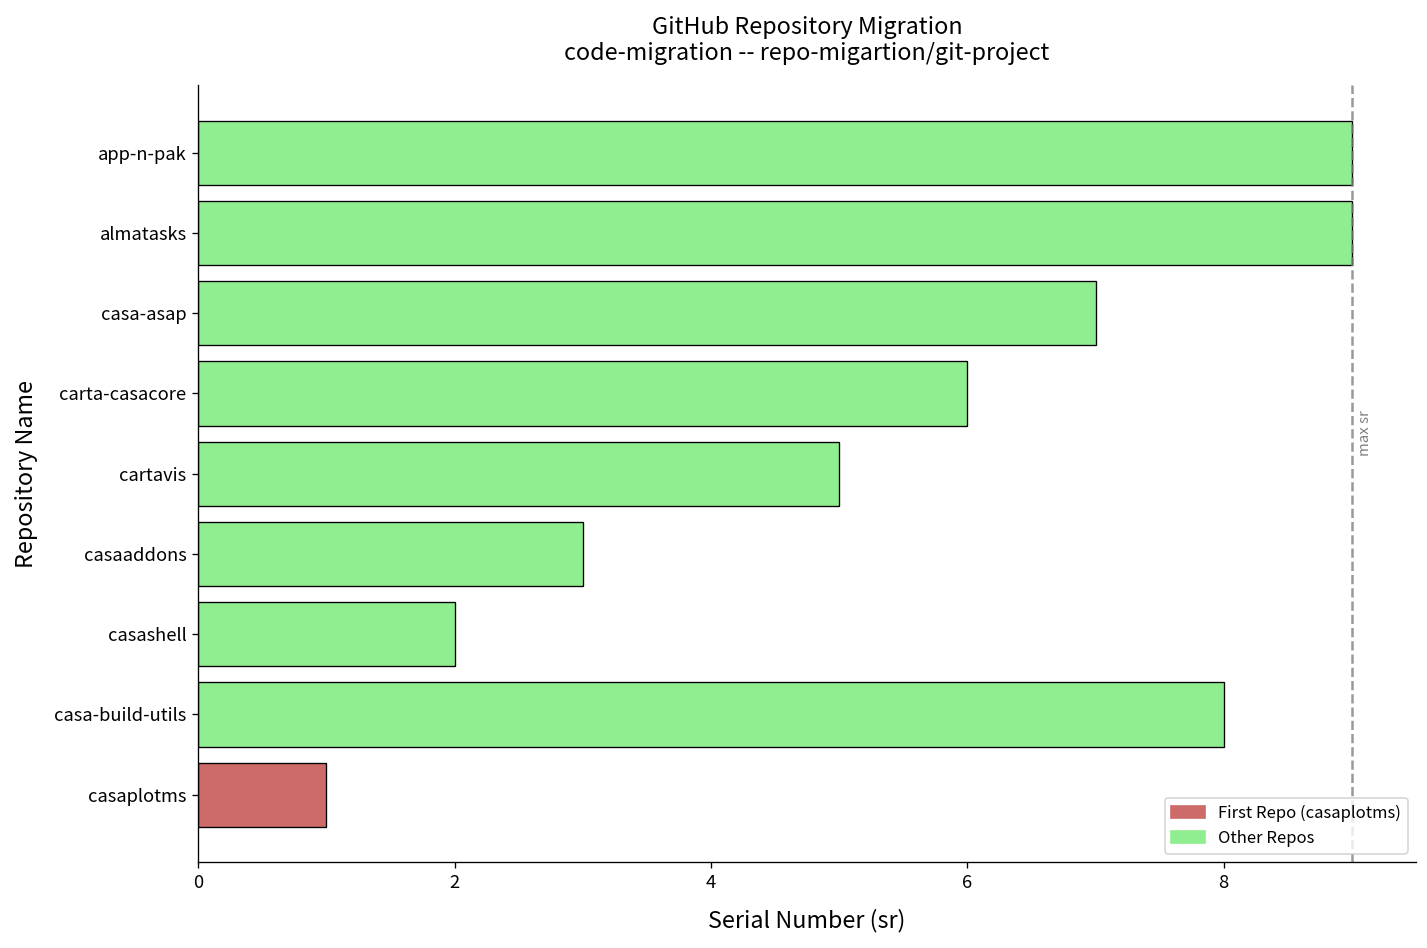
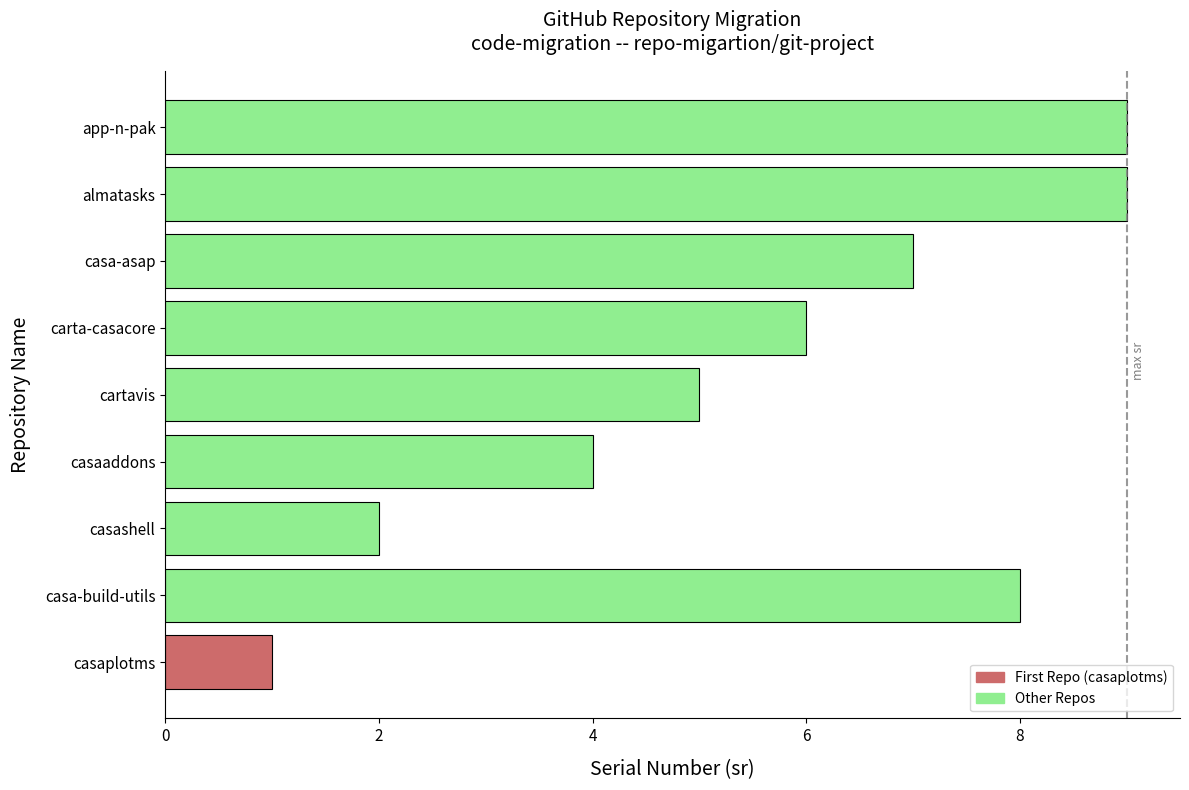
casaaddons: 3 -> 4
